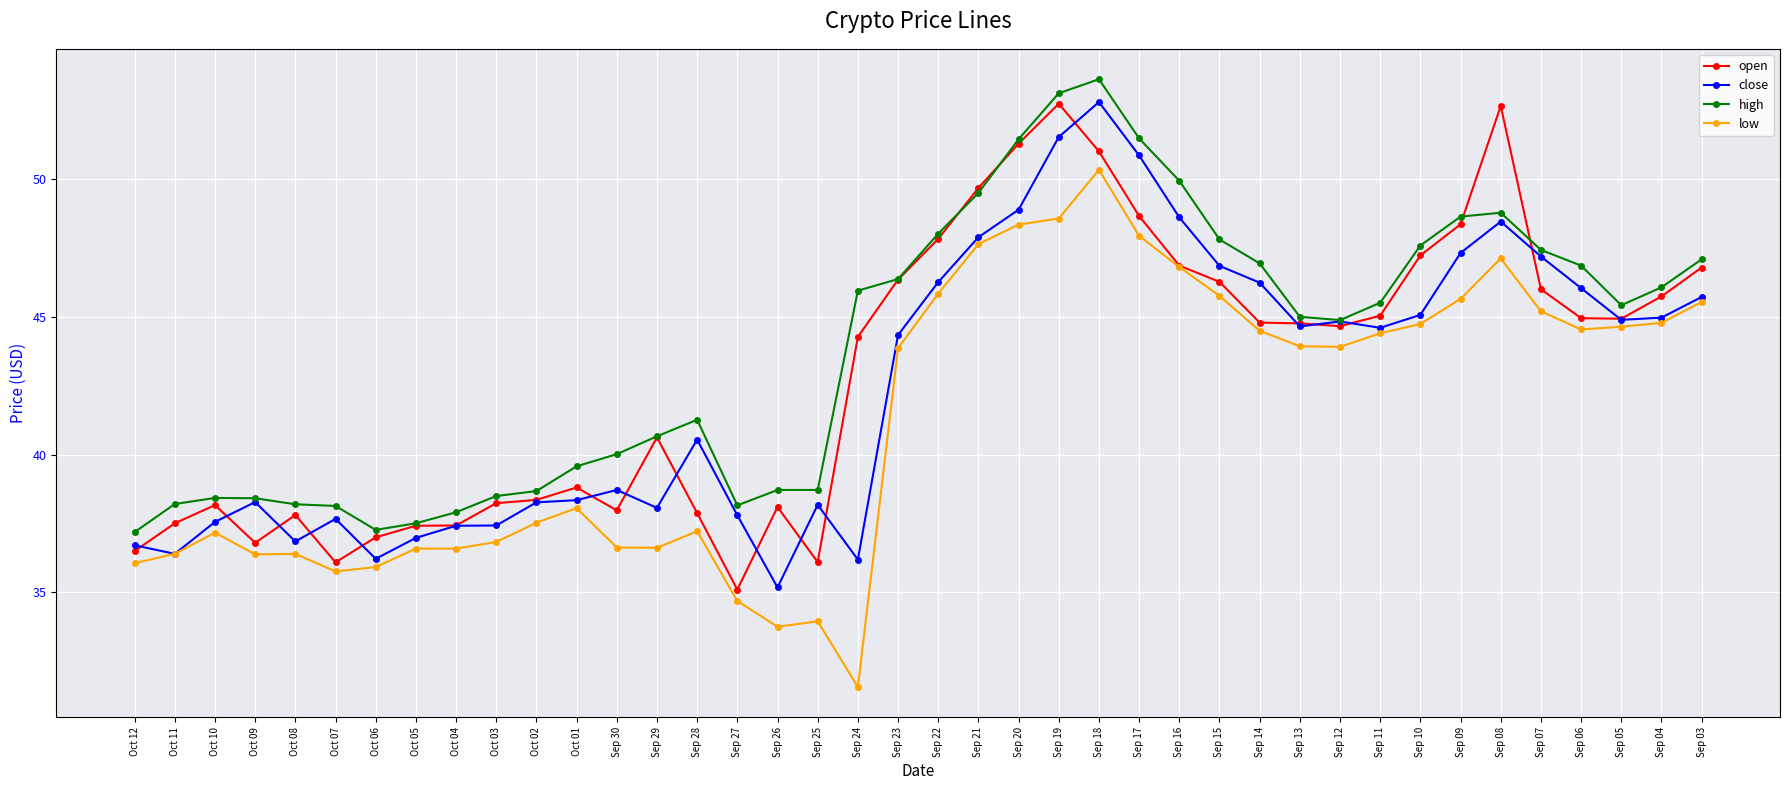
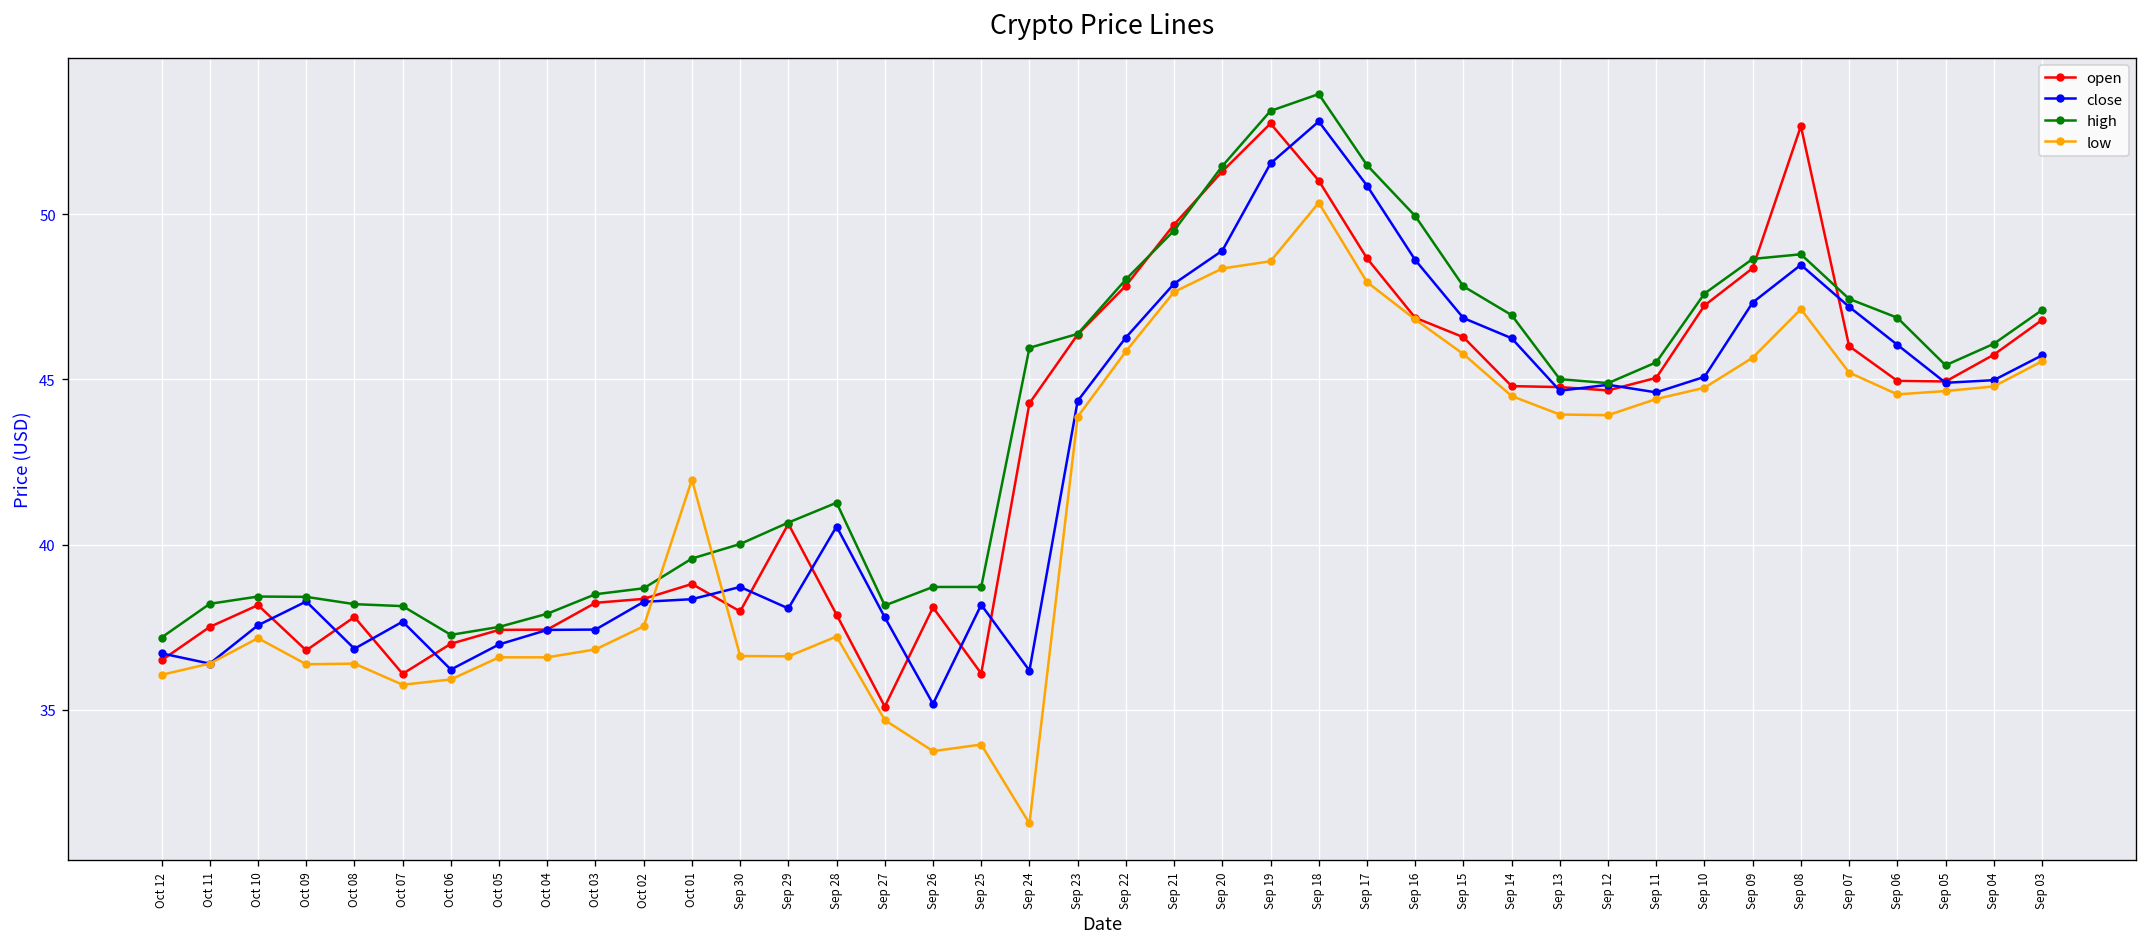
low, Oct 01: 38.1 -> 42.0
